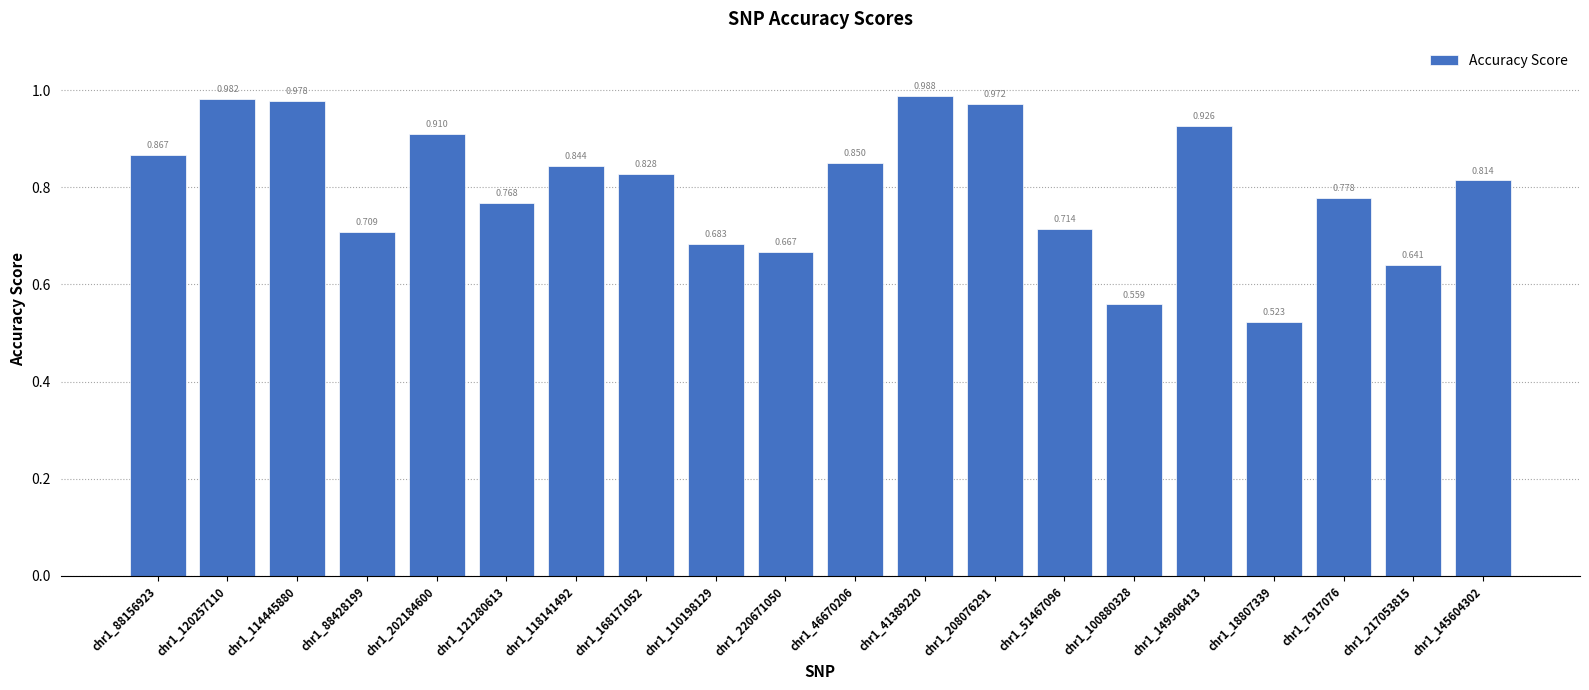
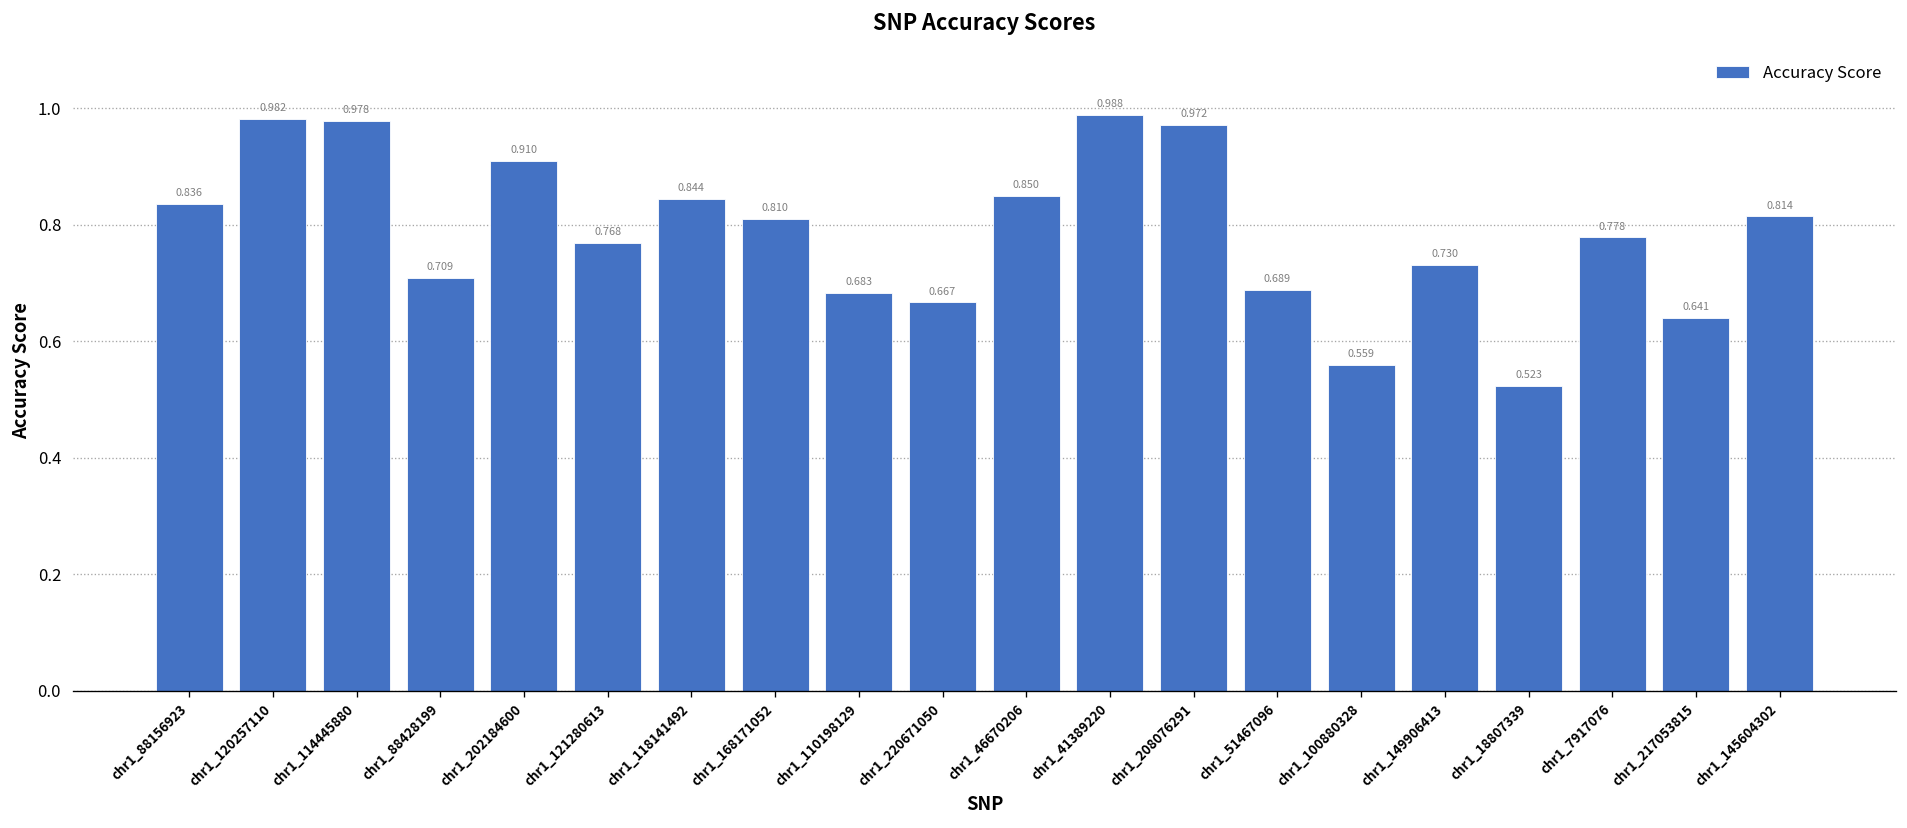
chr1_88156923: 0.867 -> 0.836
chr1_168171052: 0.828 -> 0.810
chr1_51467096: 0.714 -> 0.689
chr1_149906413: 0.926 -> 0.730
